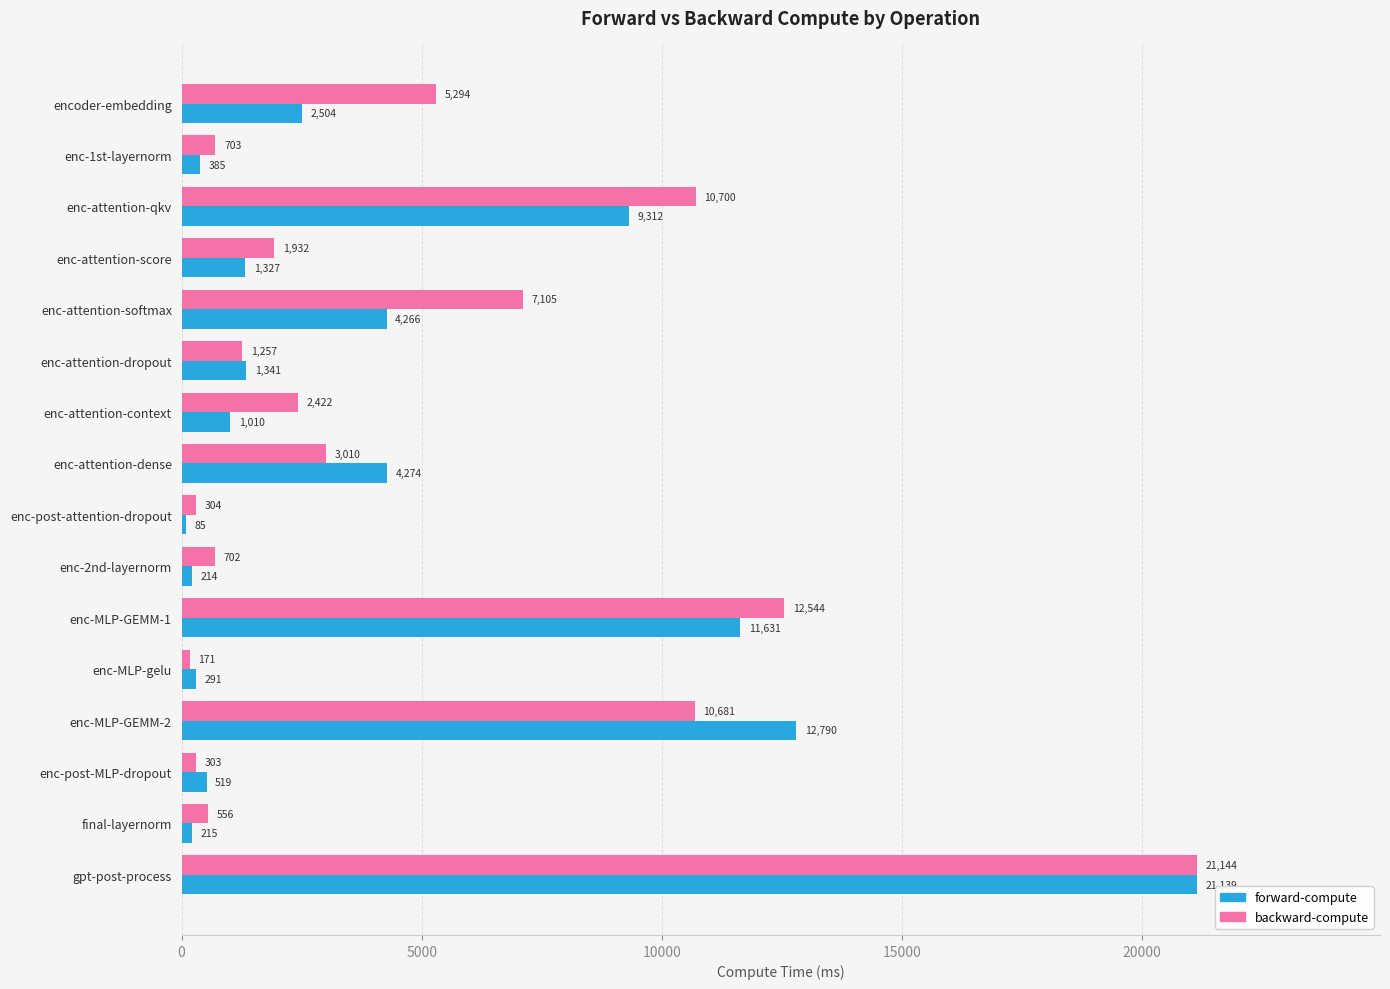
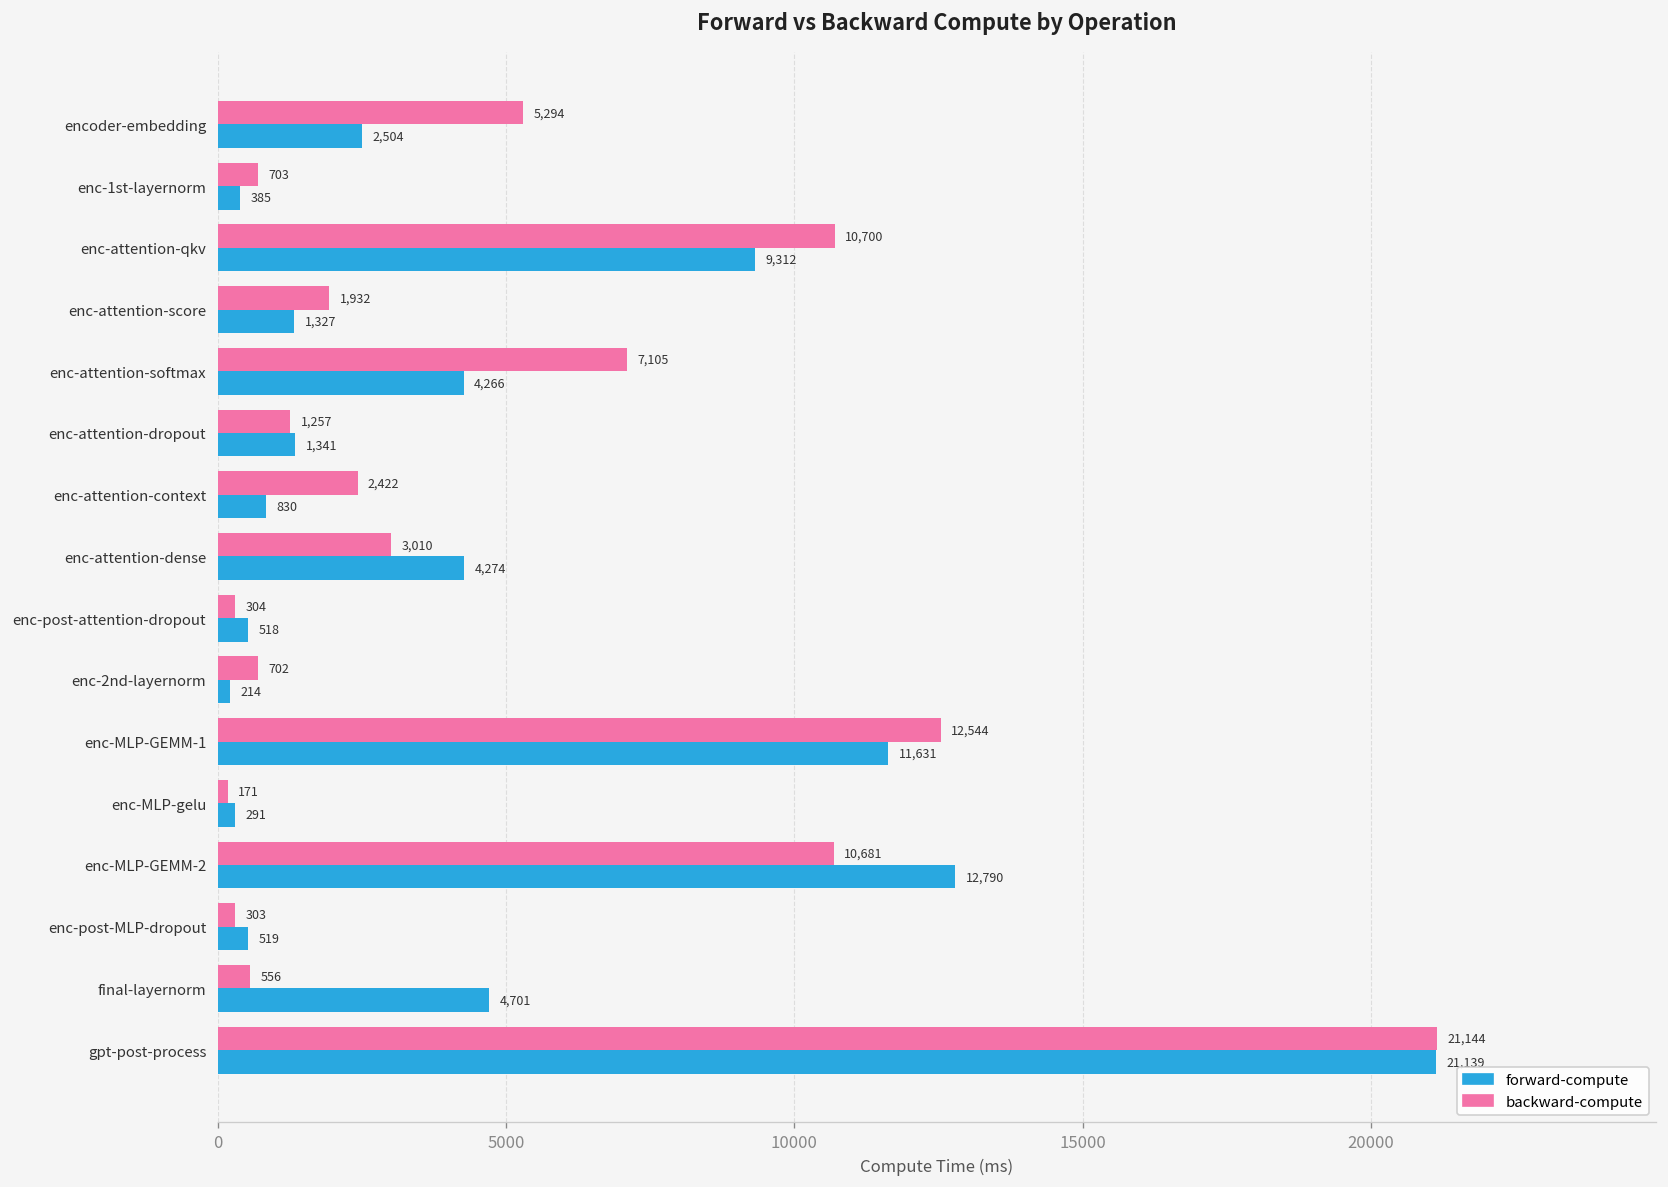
forward-compute, enc-attention-context: 1,010 -> 830
forward-compute, enc-post-attention-dropout: 85 -> 518
forward-compute, final-layernorm: 215 -> 4,701
